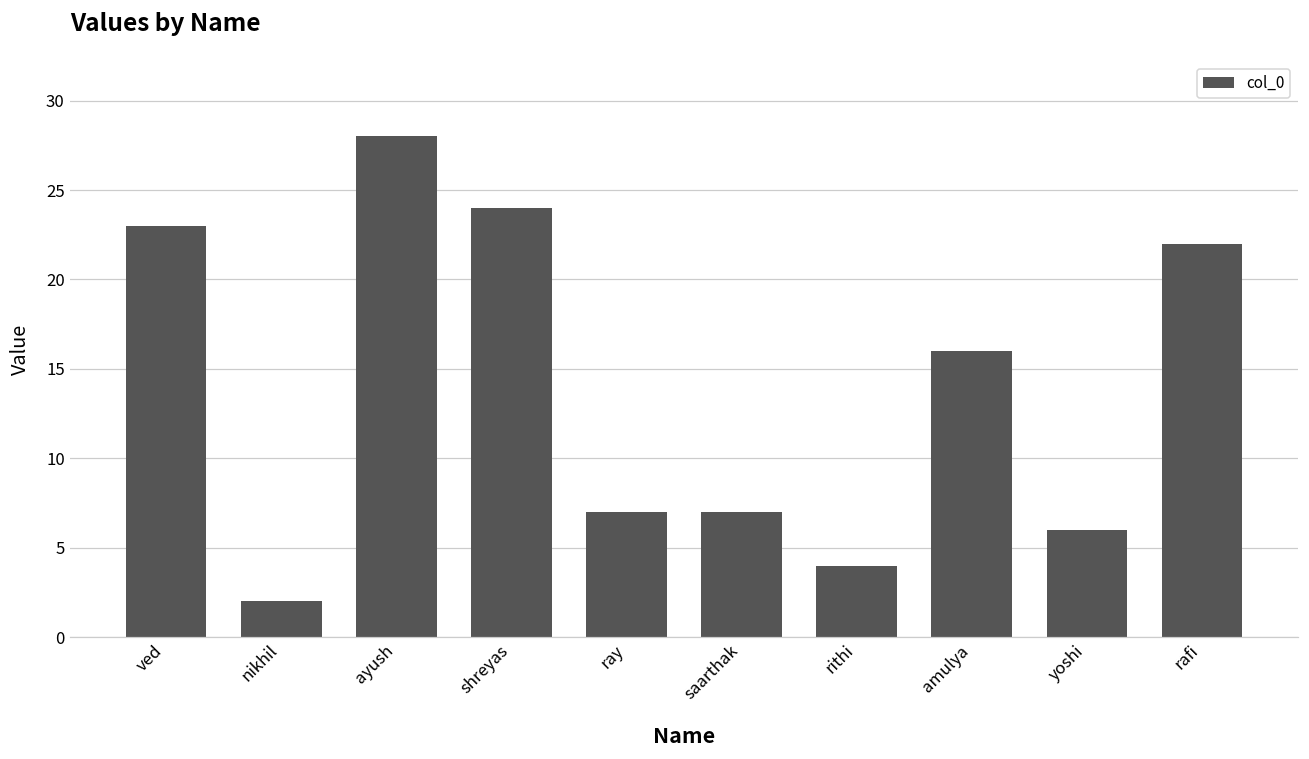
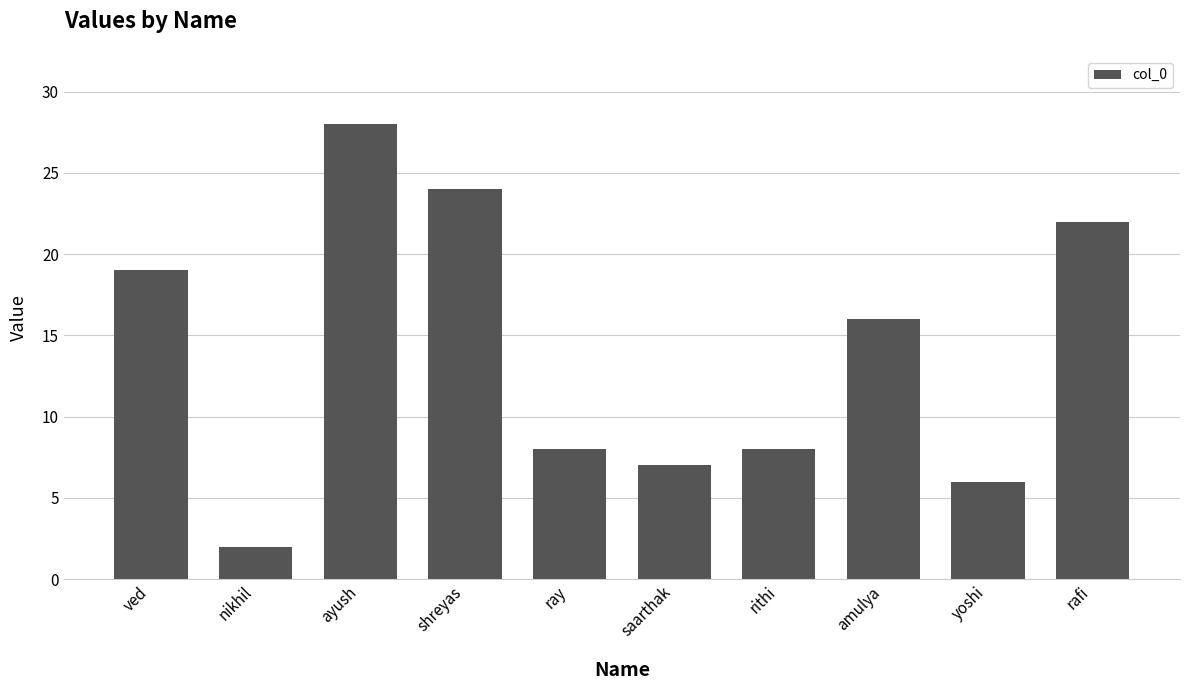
ved: 23 -> 19
ray: 7 -> 8
rithi: 4 -> 8
